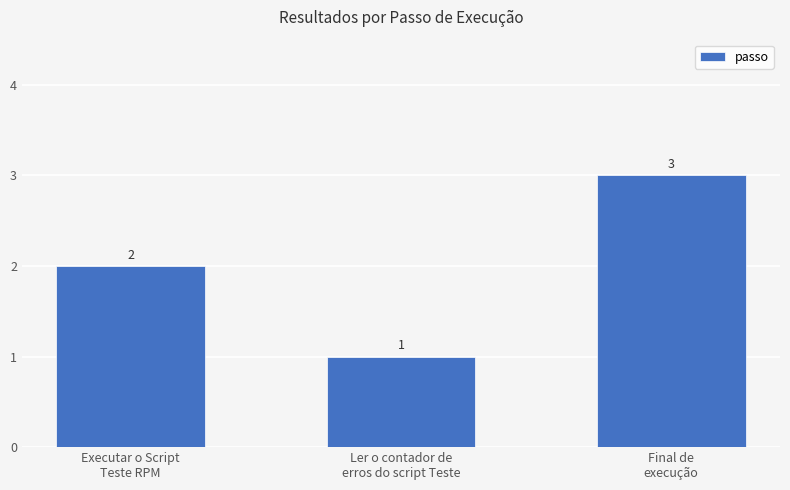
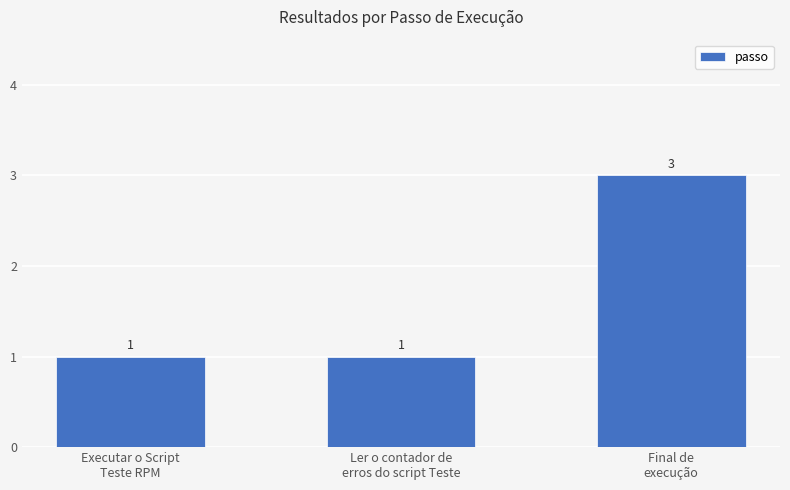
Executar o Script Teste RPM: 2 -> 1
